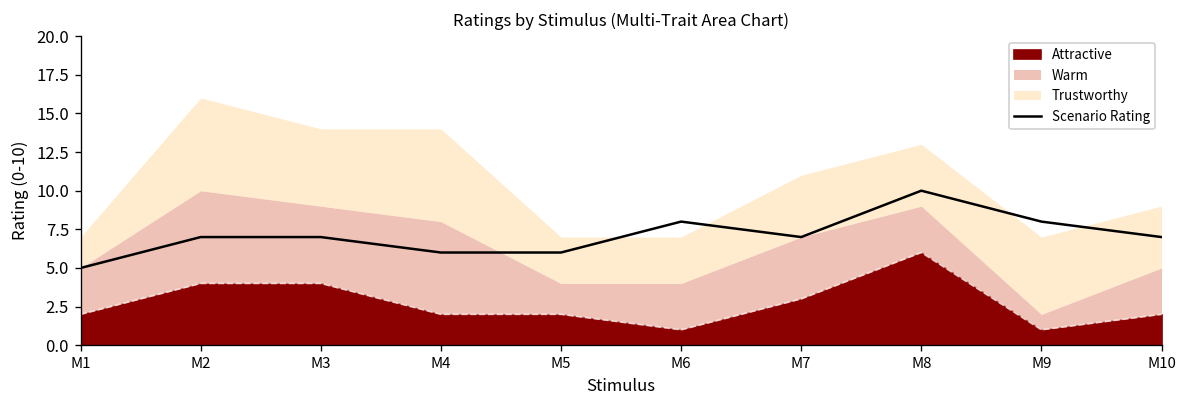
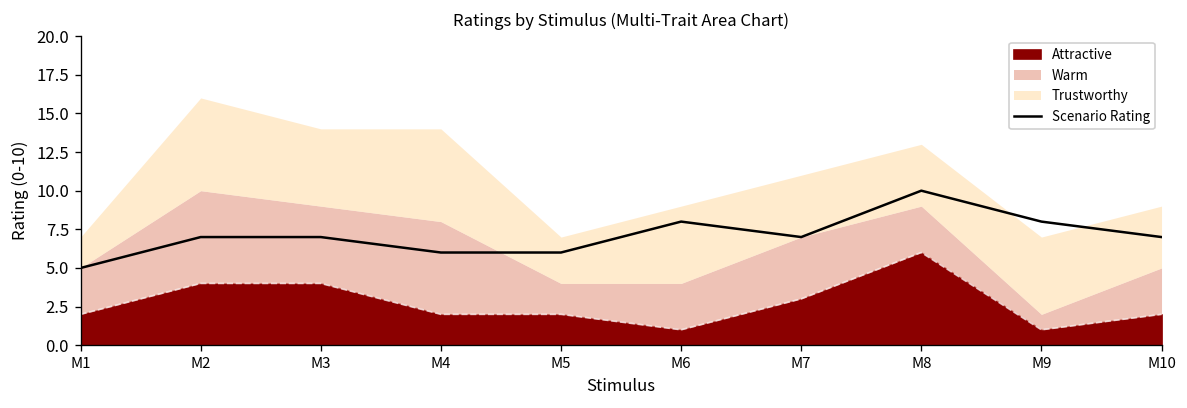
Trustworthy, M6: 3 -> 5
